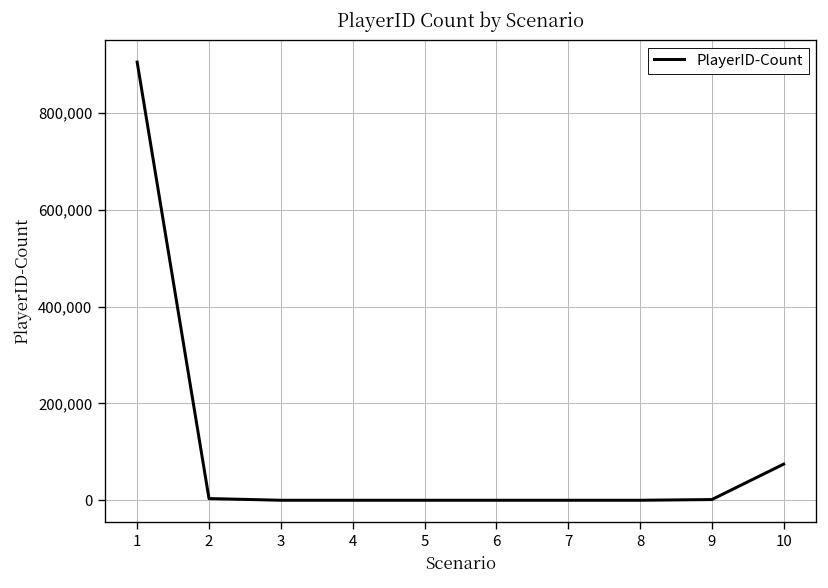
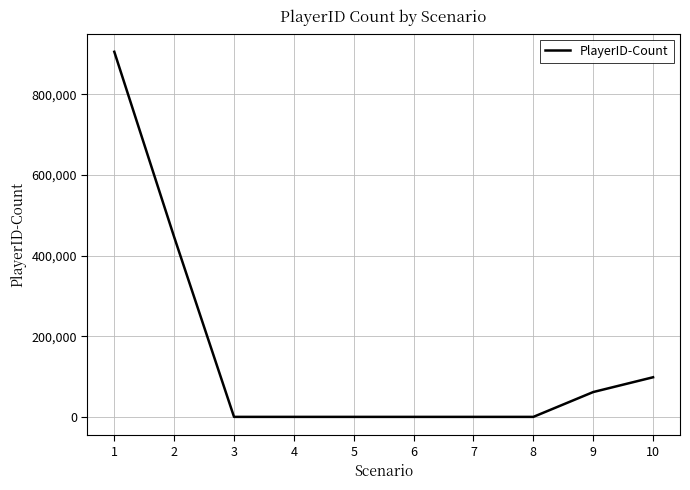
2: 0 -> 450,000
9: 0 -> 60,000
10: 70,000 -> 100,000
